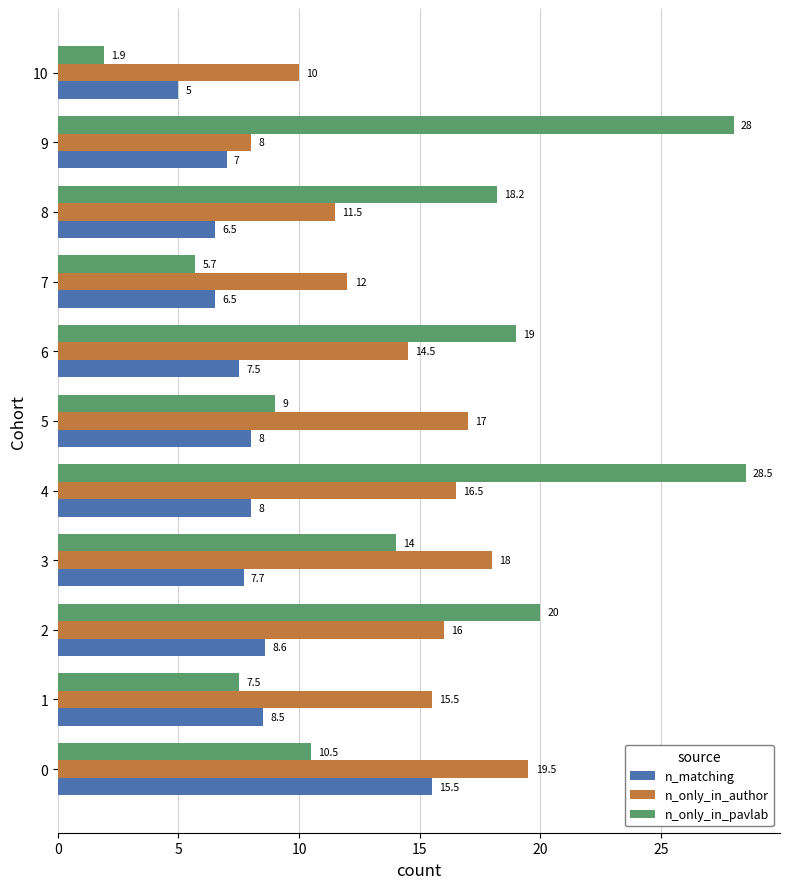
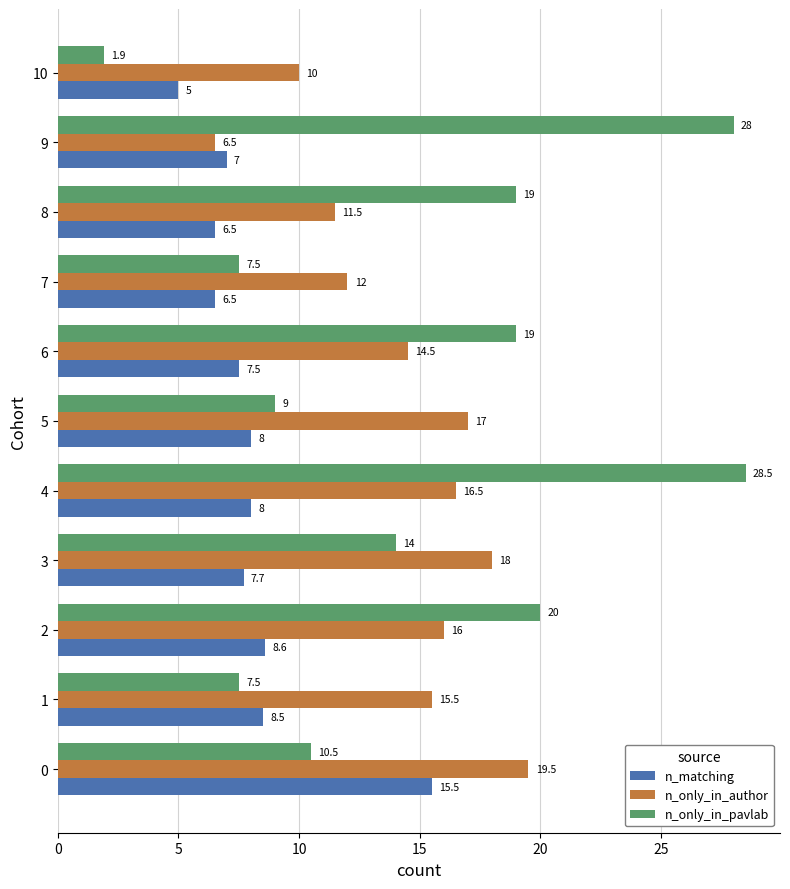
n_only_in_author, 9: 8 -> 6.5
n_only_in_pavlab, 8: 18.2 -> 19
n_only_in_pavlab, 7: 5.7 -> 7.5
